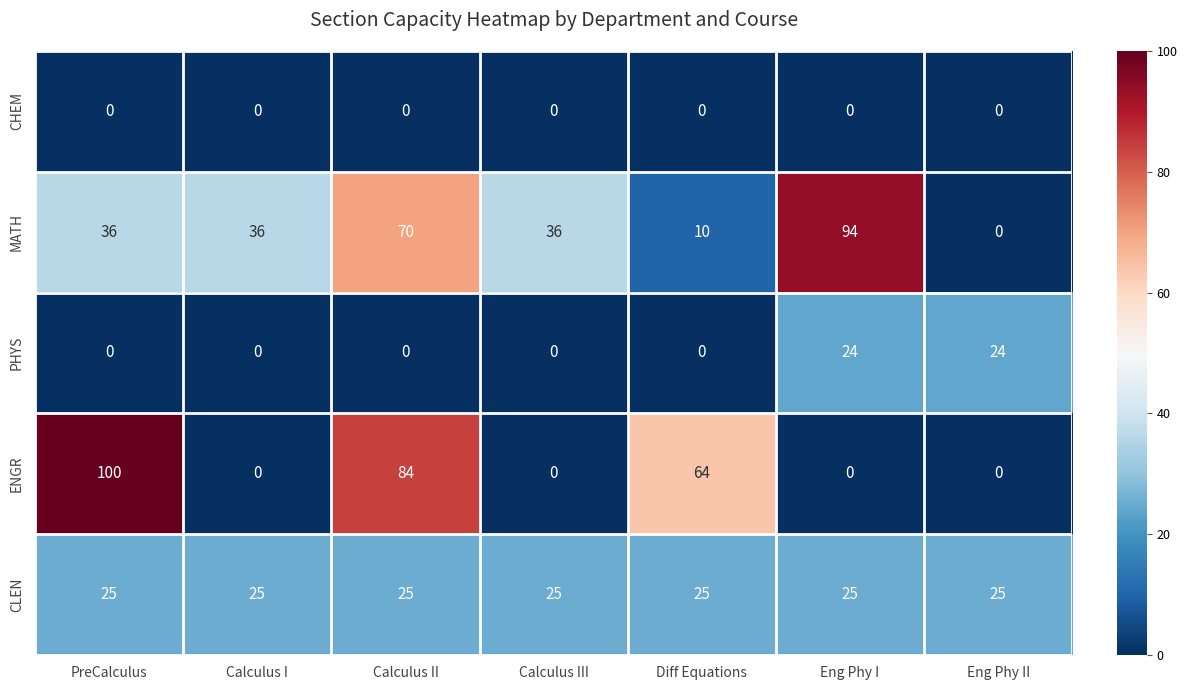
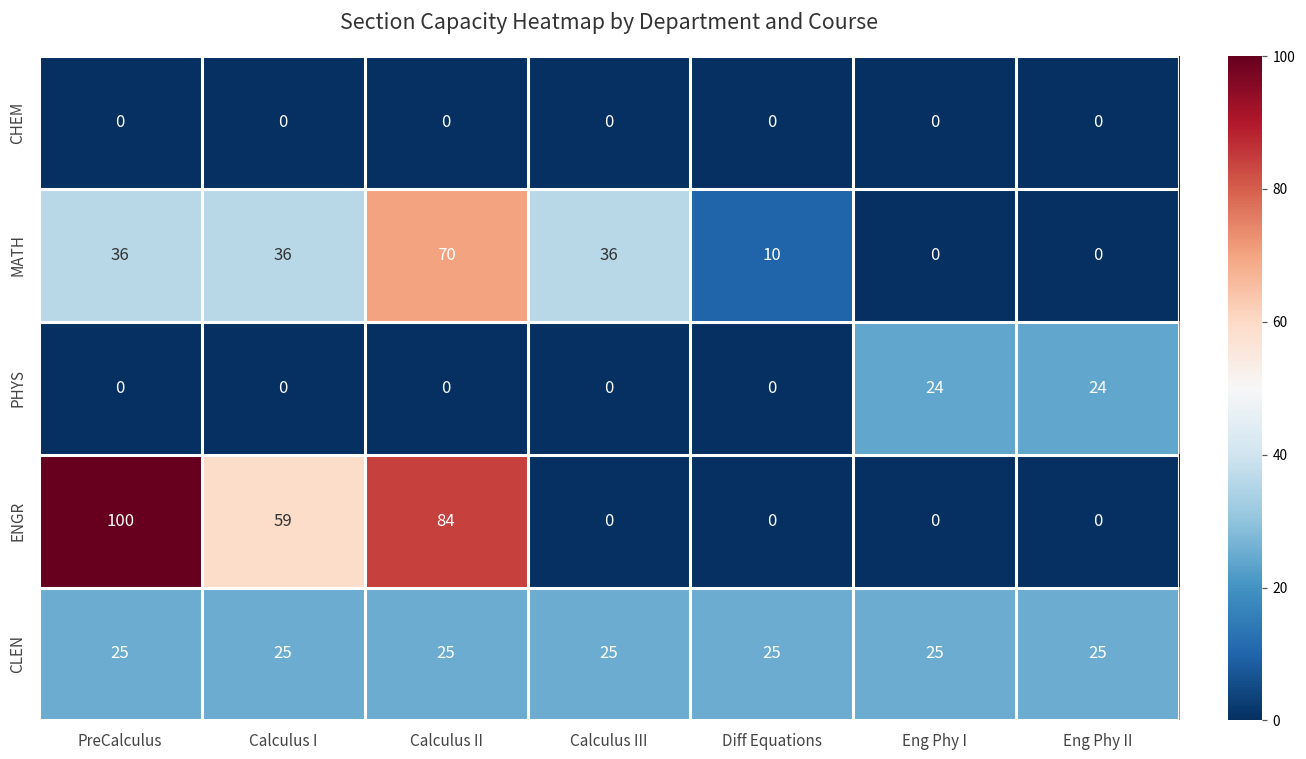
MATH, Eng Phy I: 94 -> 0
ENGR, Calculus I: 0 -> 59
ENGR, Diff Equations: 64 -> 0
